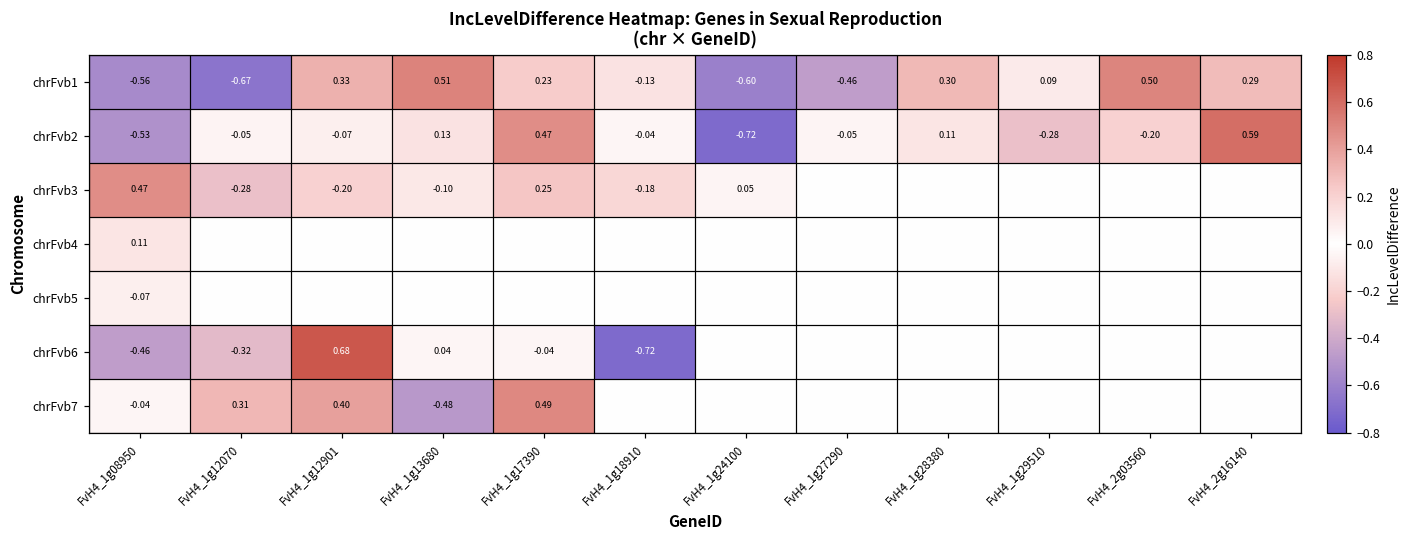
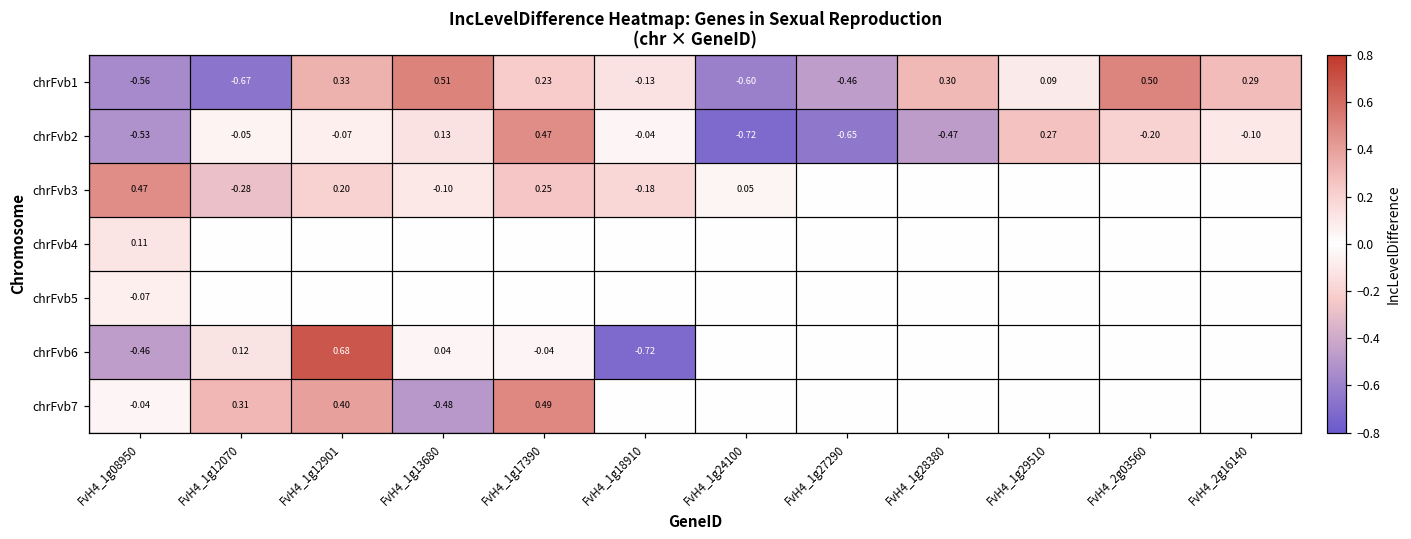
chrFvb2, FvH4_1g27290: -0.05 -> -0.65
chrFvb2, FvH4_1g28380: 0.11 -> -0.47
chrFvb2, FvH4_1g29510: -0.28 -> 0.27
chrFvb2, FvH4_2g16140: 0.59 -> -0.10
chrFvb3, FvH4_1g12901: -0.20 -> 0.20
chrFvb6, FvH4_1g12070: -0.32 -> 0.12
